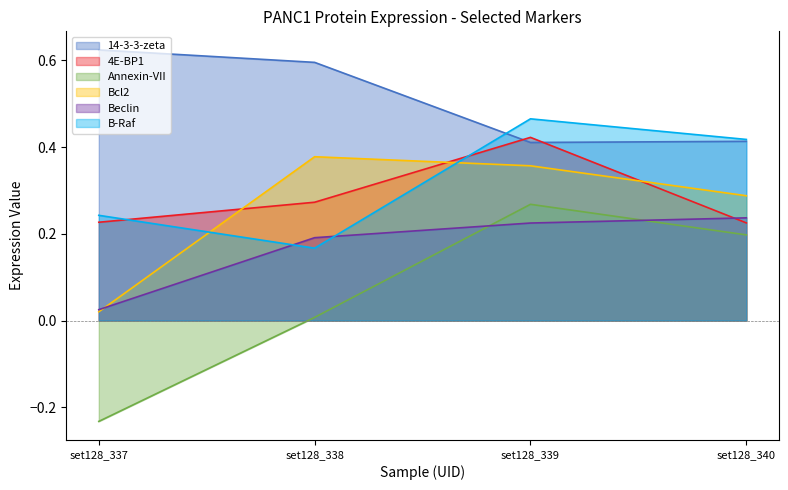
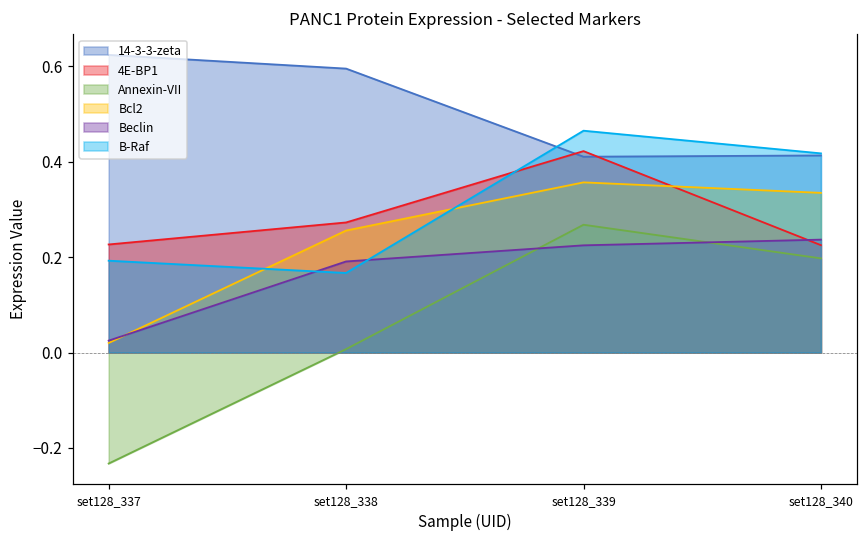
B-Raf, set128_337: 0.24 -> 0.19
Bcl2, set128_338: 0.38 -> 0.26
Bcl2, set128_340: 0.29 -> 0.33
